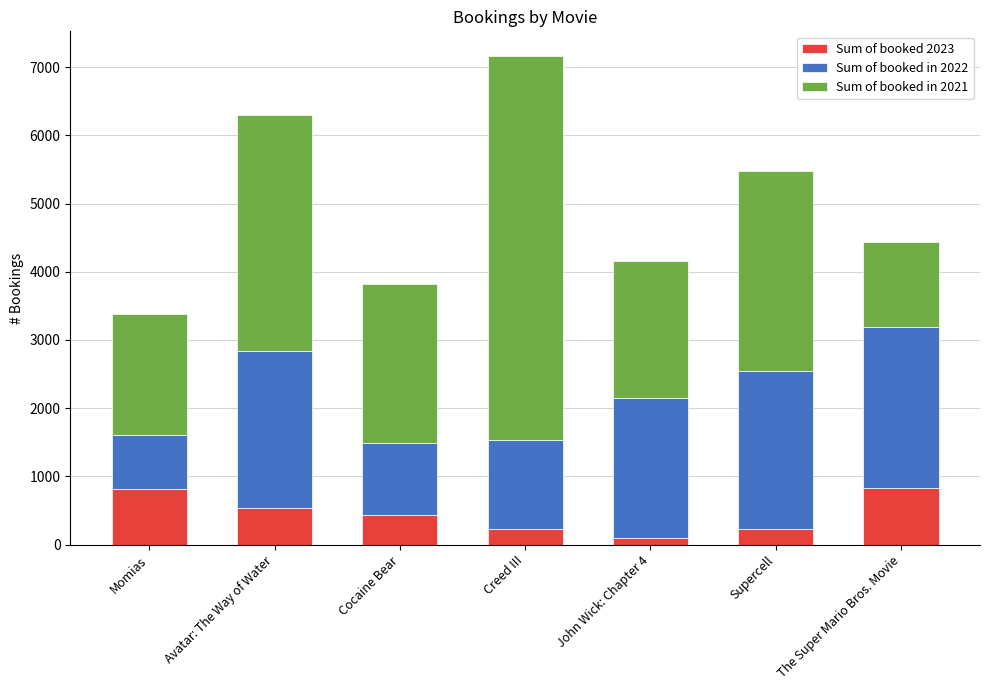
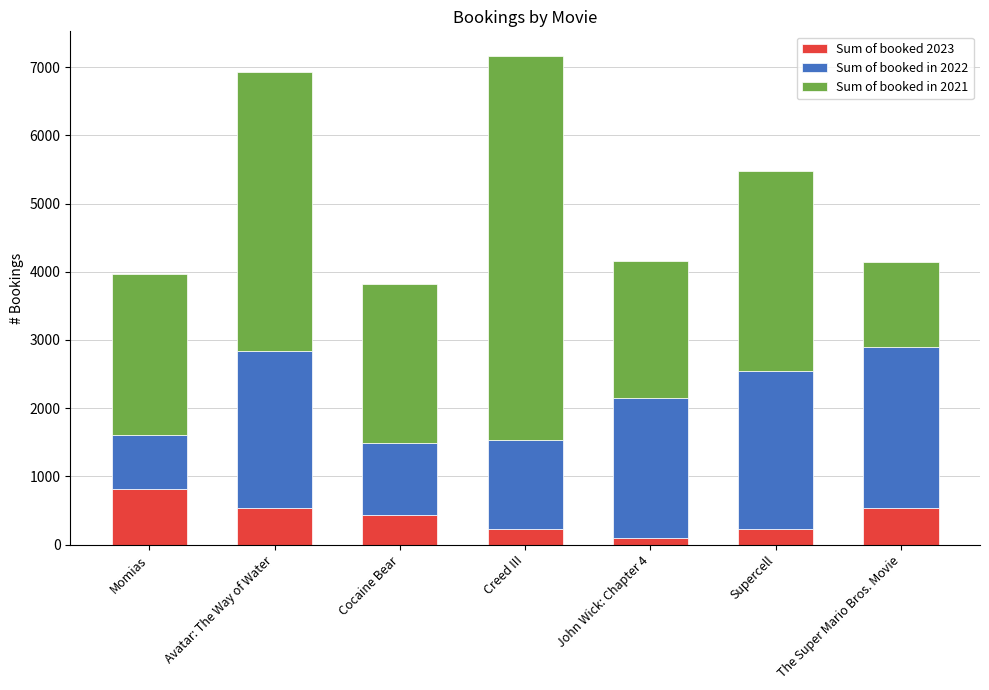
Sum of booked in 2021, Momias: 1800 -> 2400
Sum of booked in 2021, Avatar: The Way of Water: 3500 -> 4100
Sum of booked 2023, The Super Mario Bros. Movie: 800 -> 500
